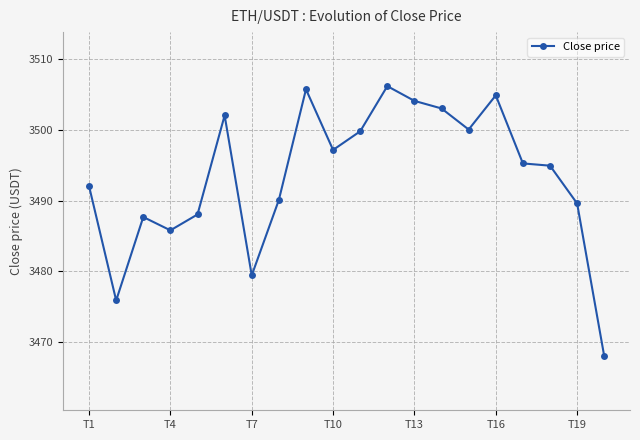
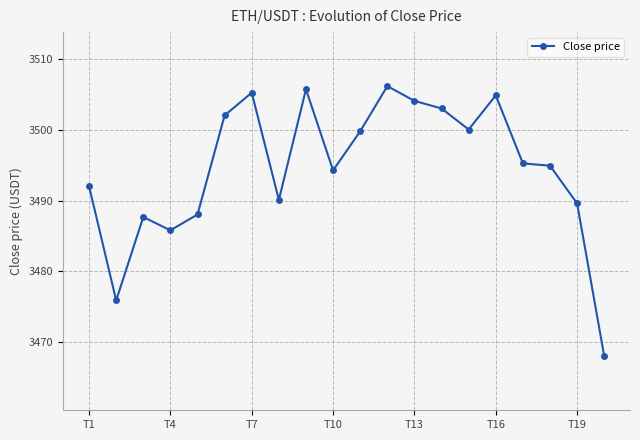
T7: 3479 -> 3505
T10: 3497 -> 3494
